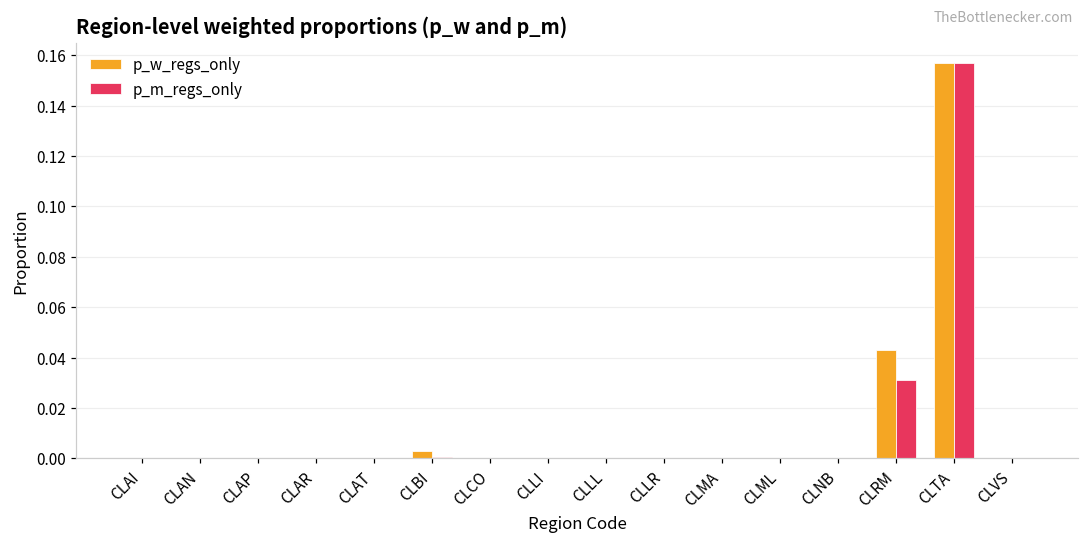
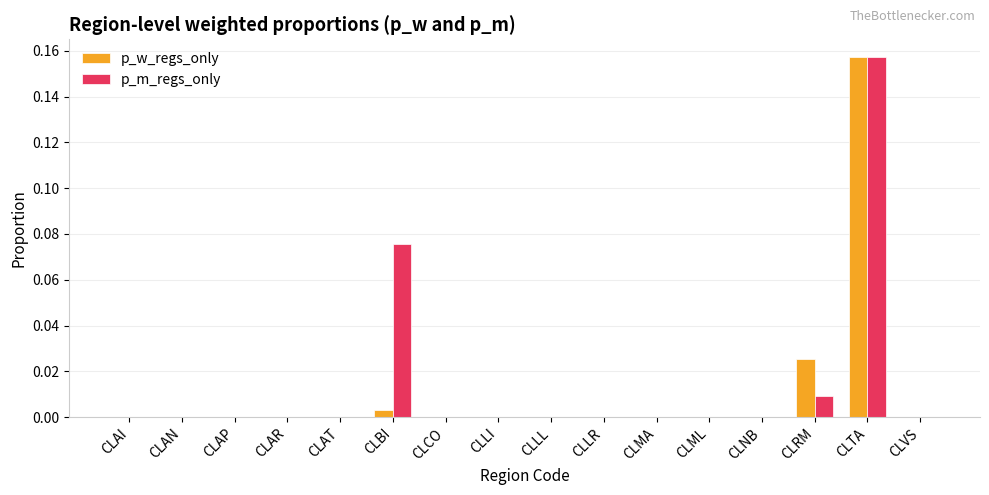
p_m_regs_only, CLBI: 0.001 -> 0.075
p_w_regs_only, CLRM: 0.043 -> 0.025
p_m_regs_only, CLRM: 0.031 -> 0.009
